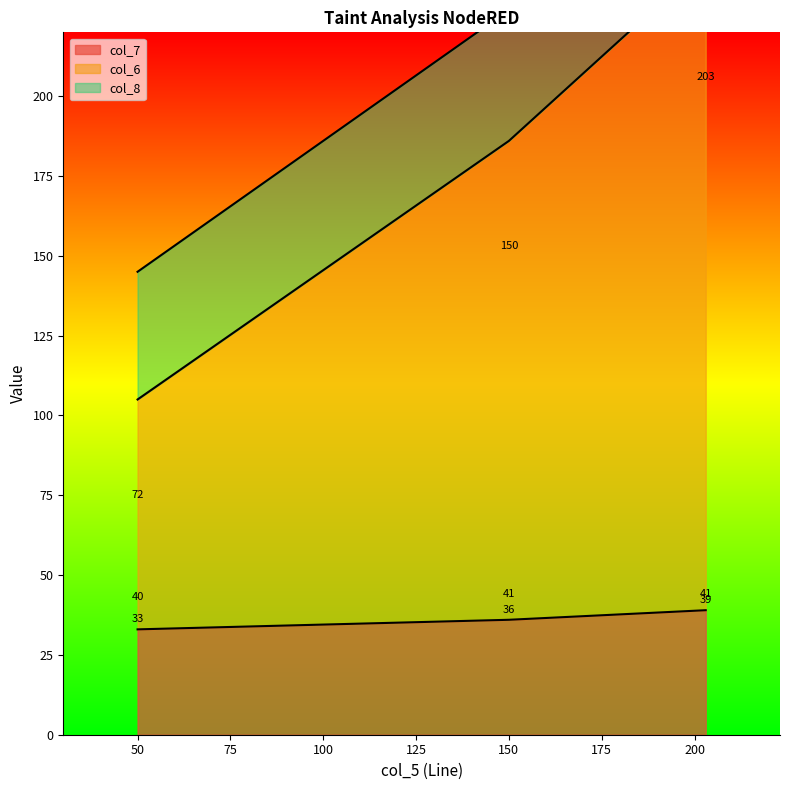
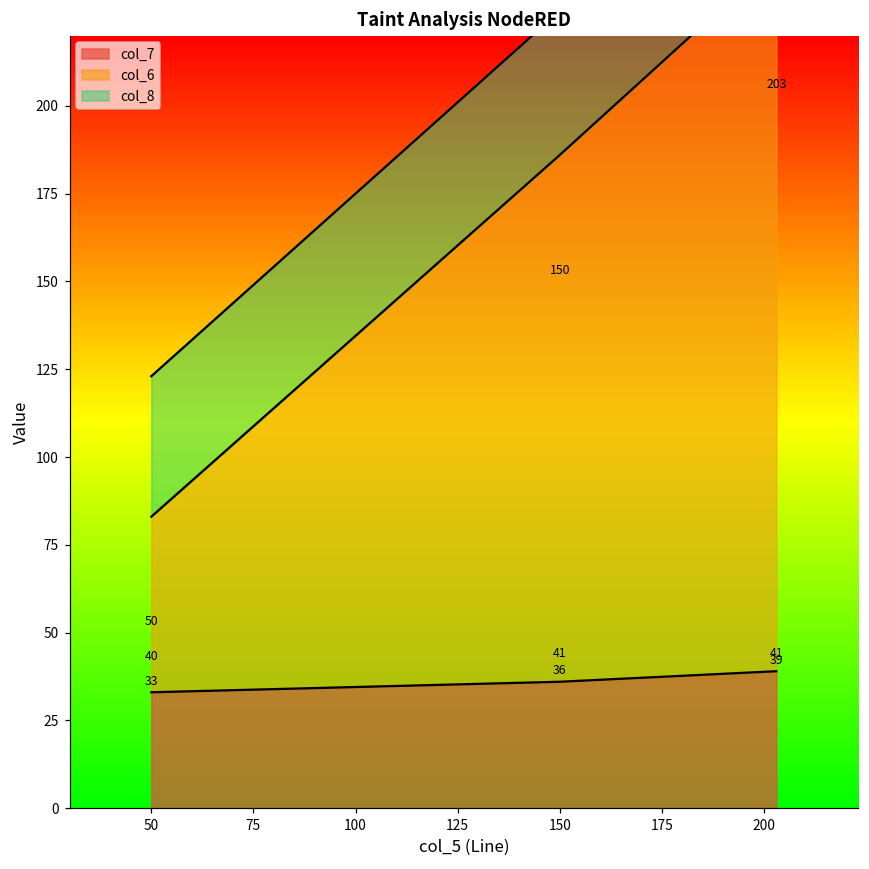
col_6, 50: 72 -> 50
